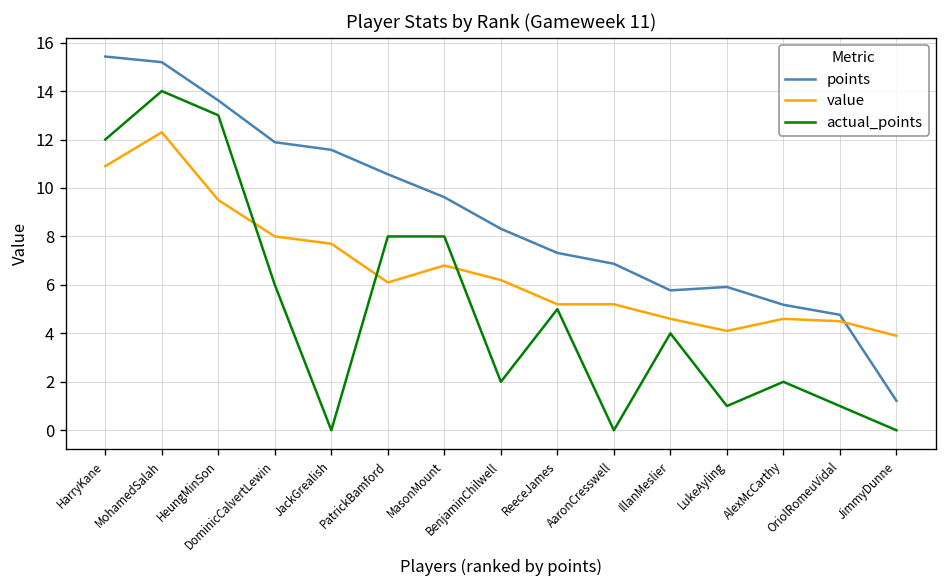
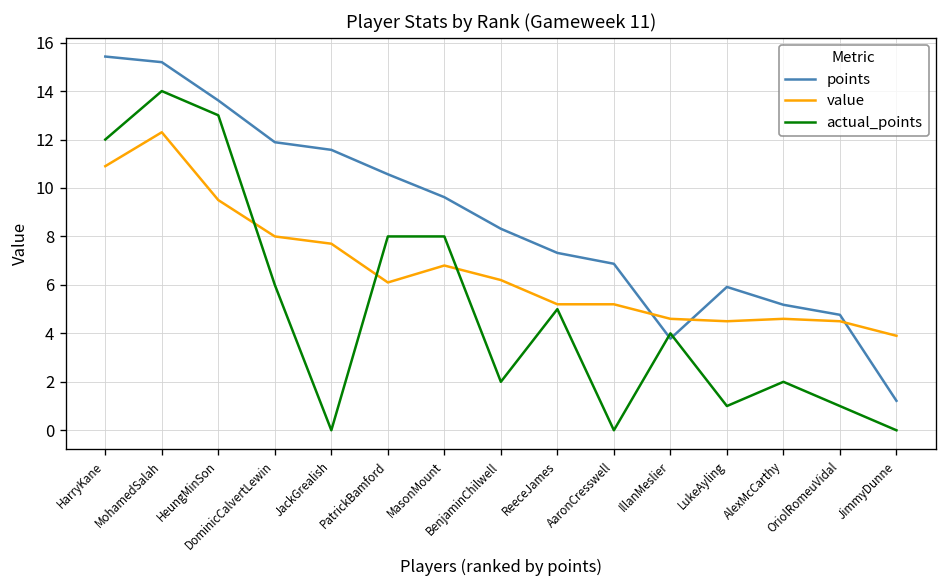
points, IllanMeslier: 5.8 -> 3.8
value, LukeAyling: 4.1 -> 4.5
